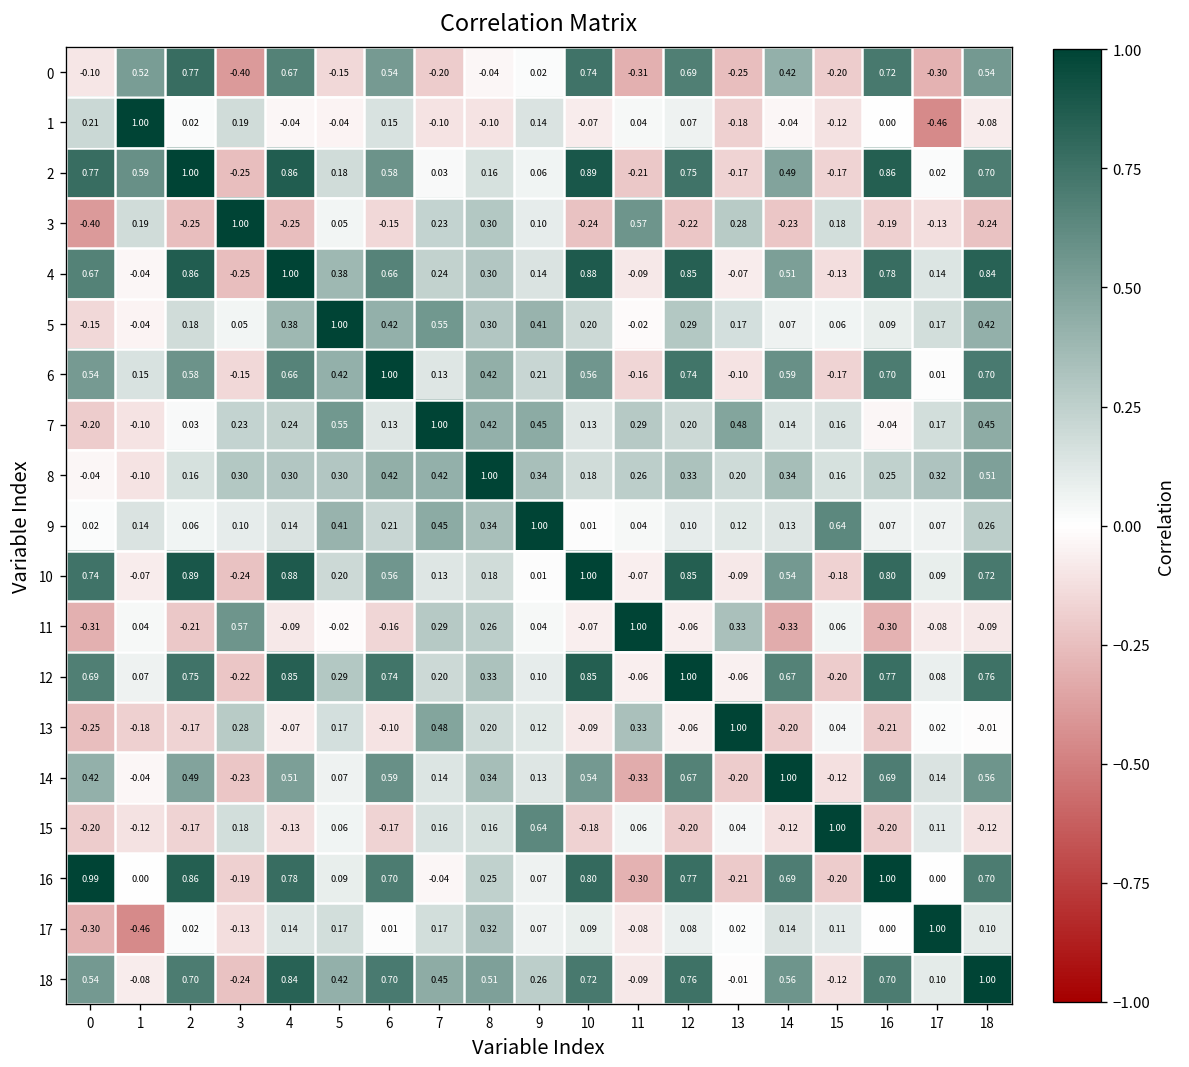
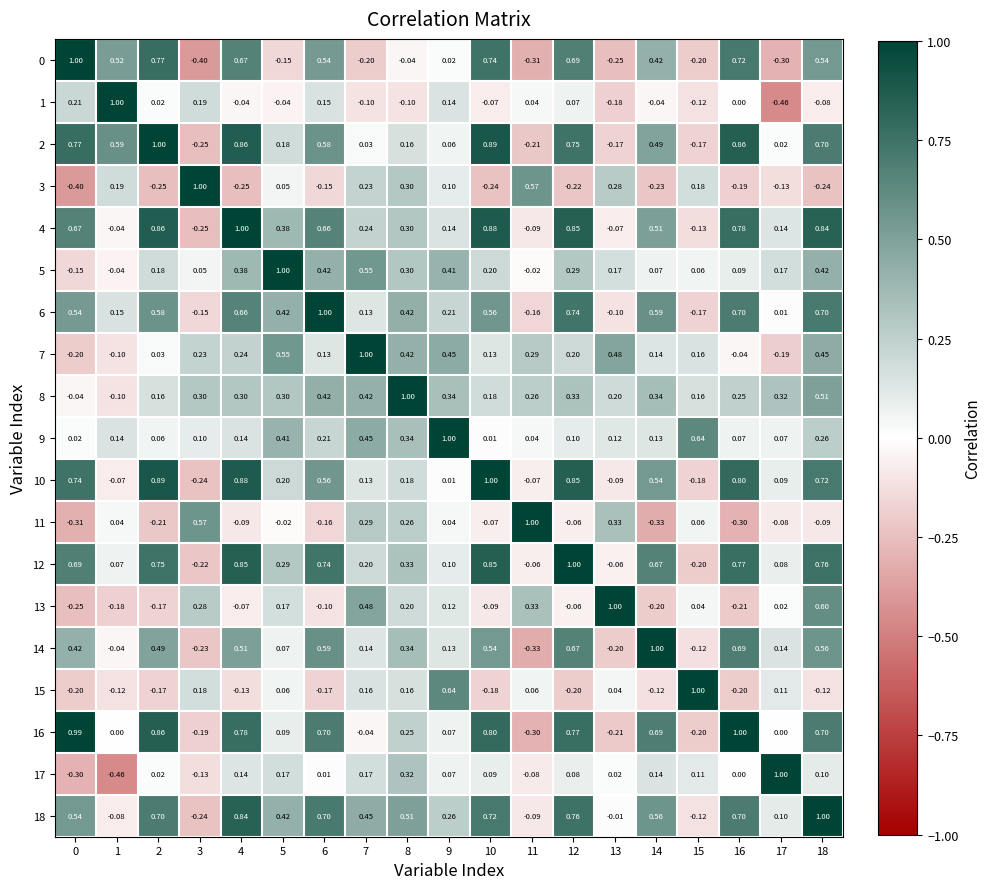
0, 0: -0.10 -> 1.00
7, 17: 0.17 -> -0.19
13, 18: -0.01 -> 0.60
